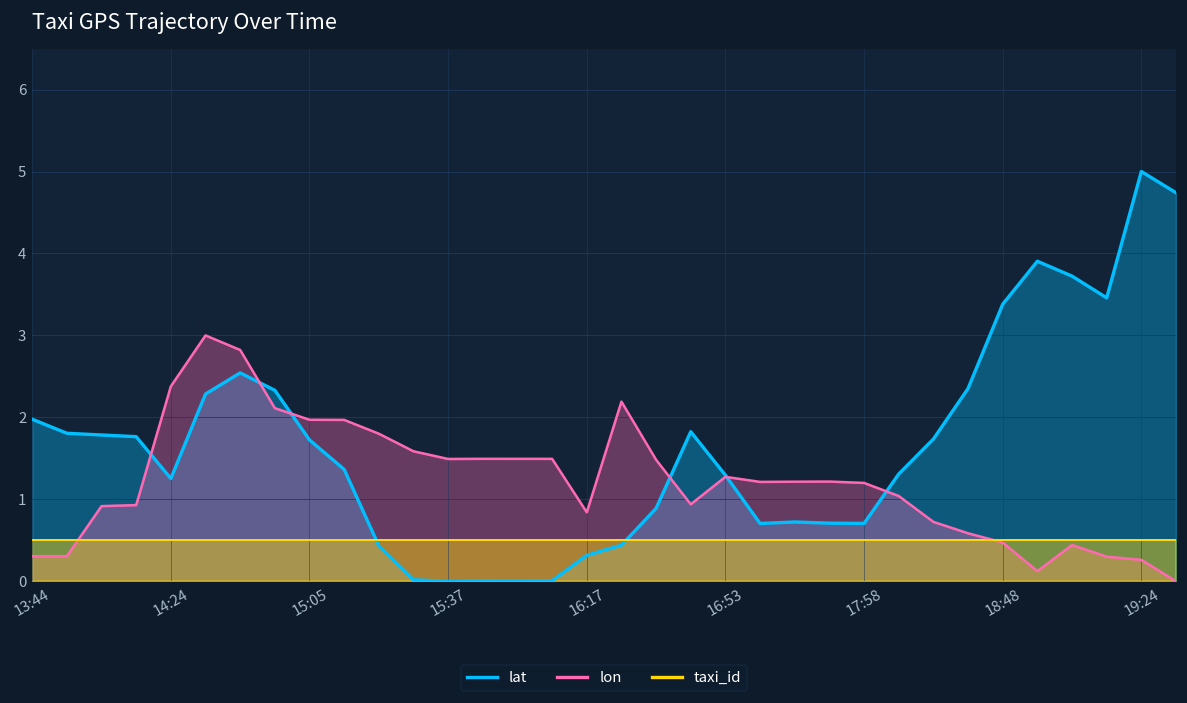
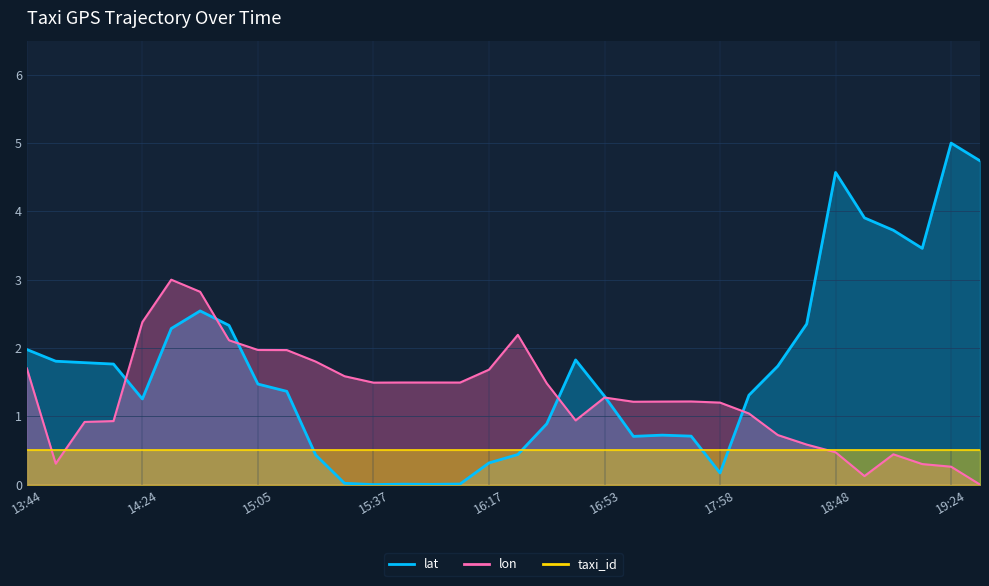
lon, 13:44: 0.3 -> 1.7
lat, 15:05: 1.7 -> 1.5
lon, 16:17: 0.8 -> 1.7
lat, 17:58: 0.7 -> 0.2
lat, 18:48: 3.4 -> 4.6
